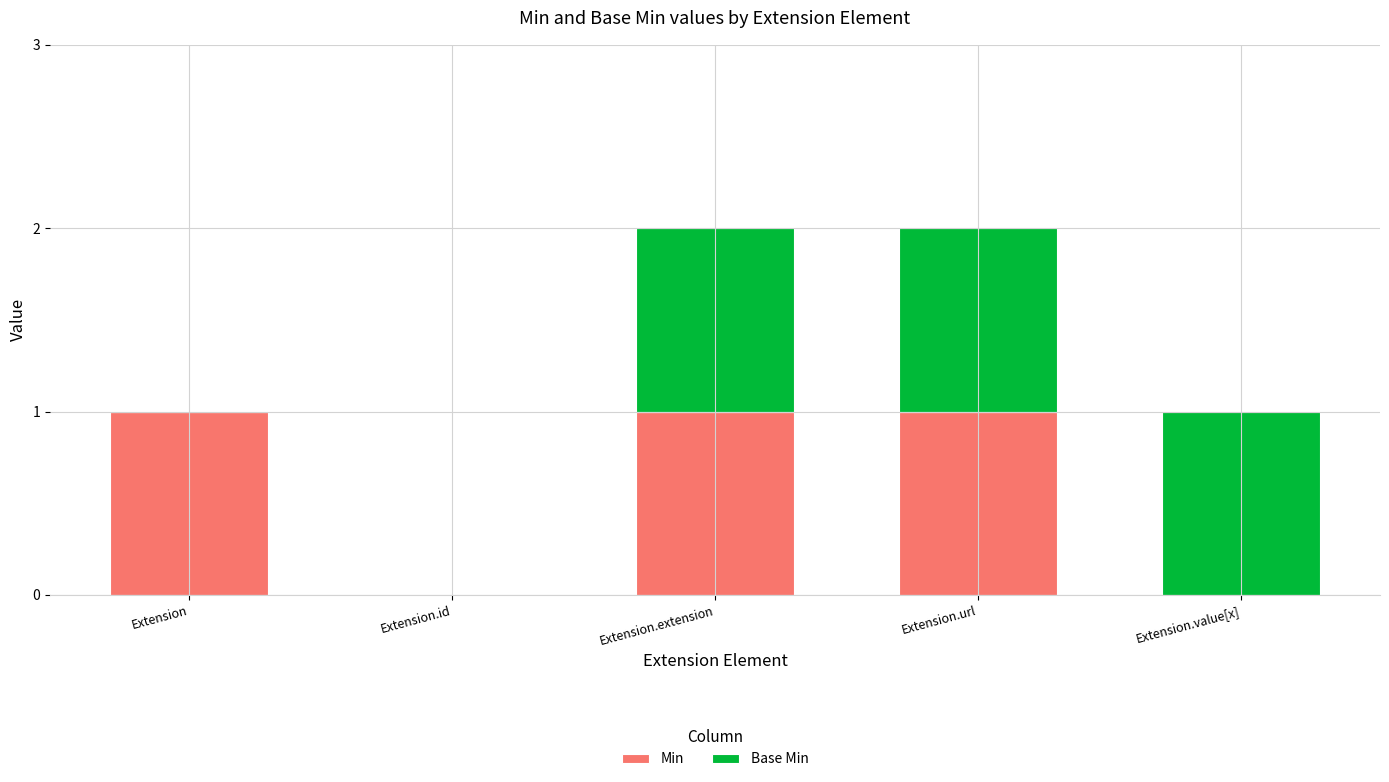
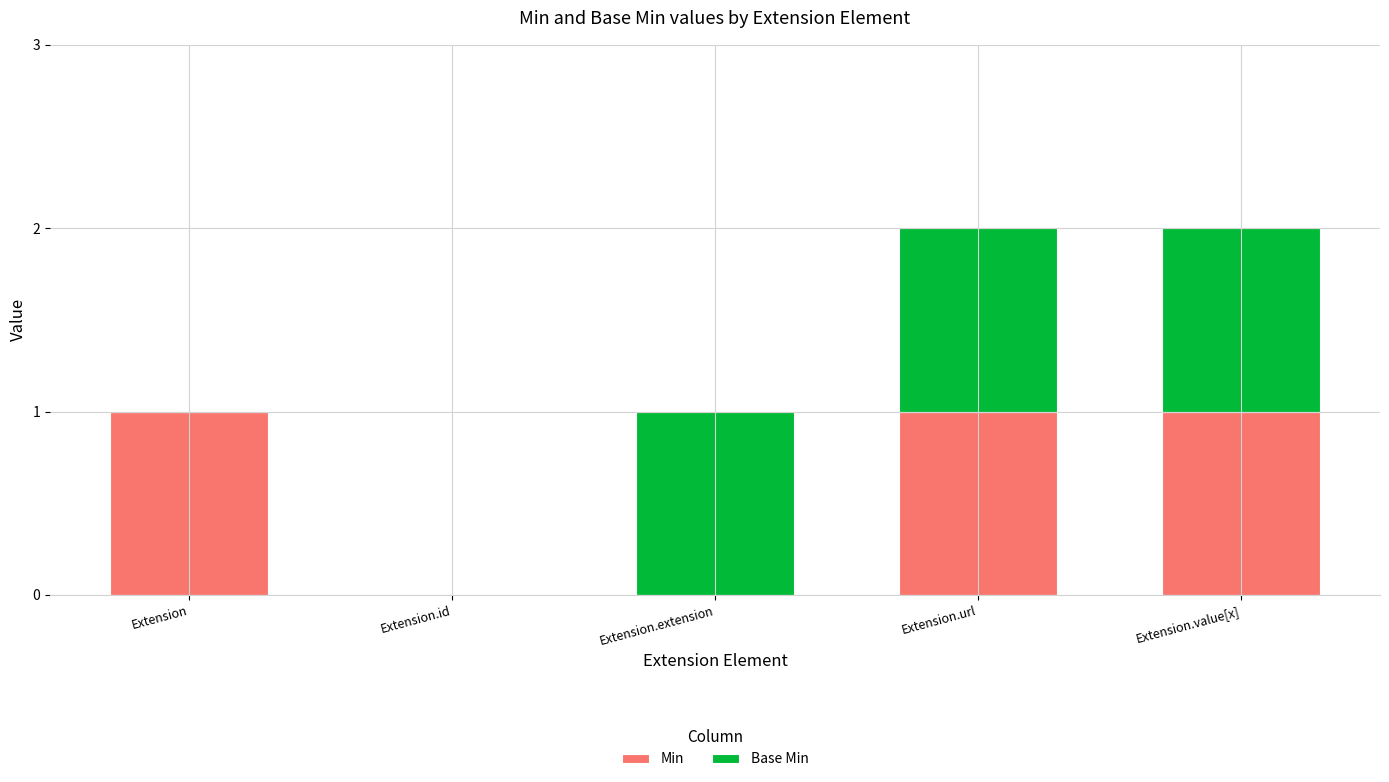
Min, Extension.extension: 1 -> 0
Min, Extension.value[x]: 0 -> 1
